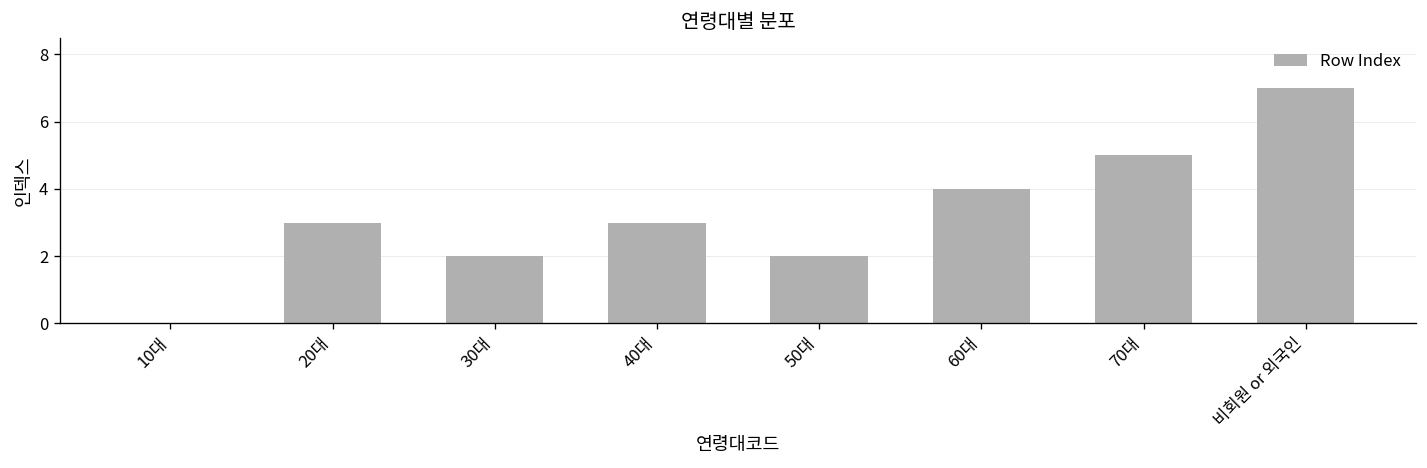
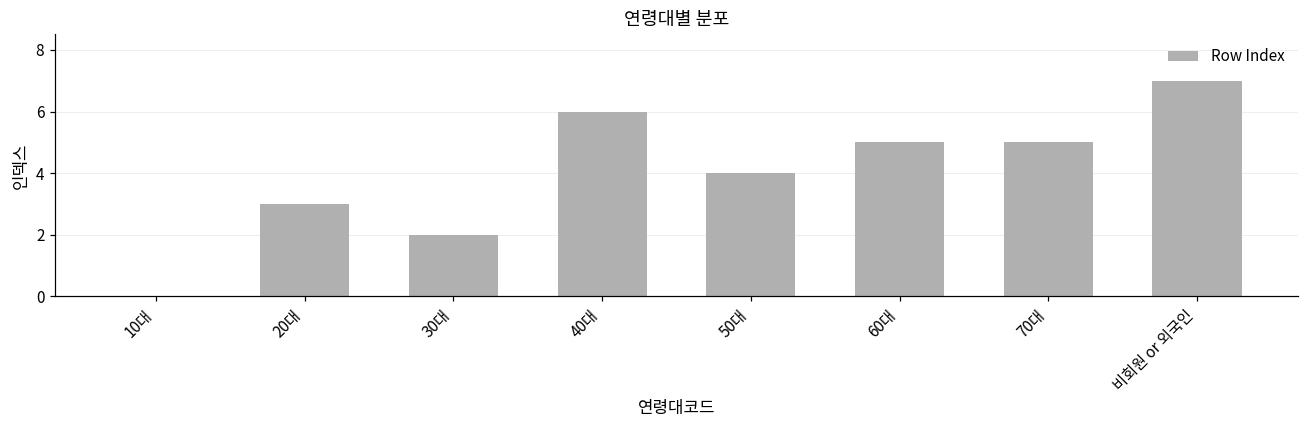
40대: 3 -> 6
50대: 2 -> 4
60대: 4 -> 5
